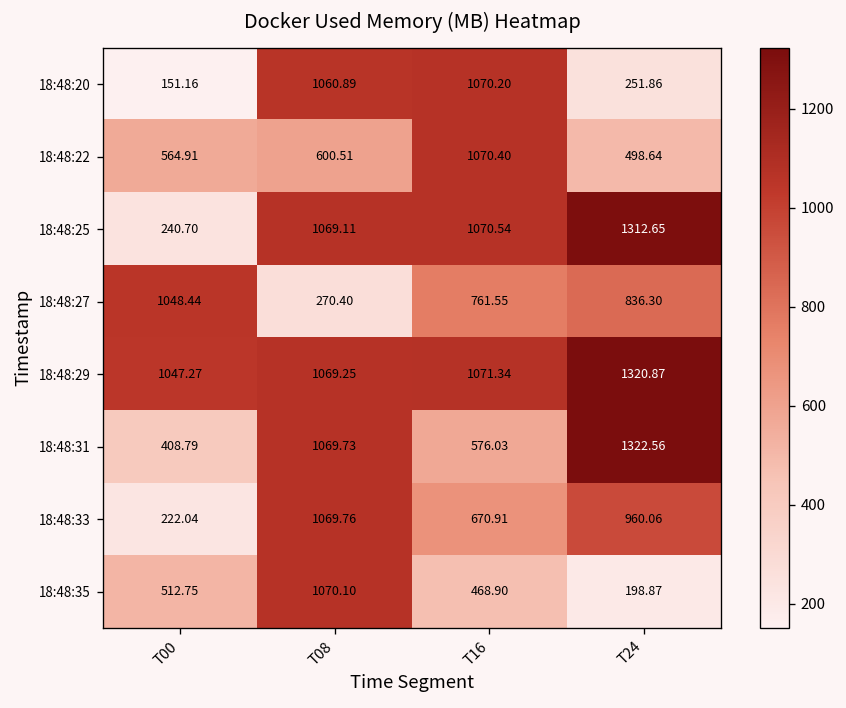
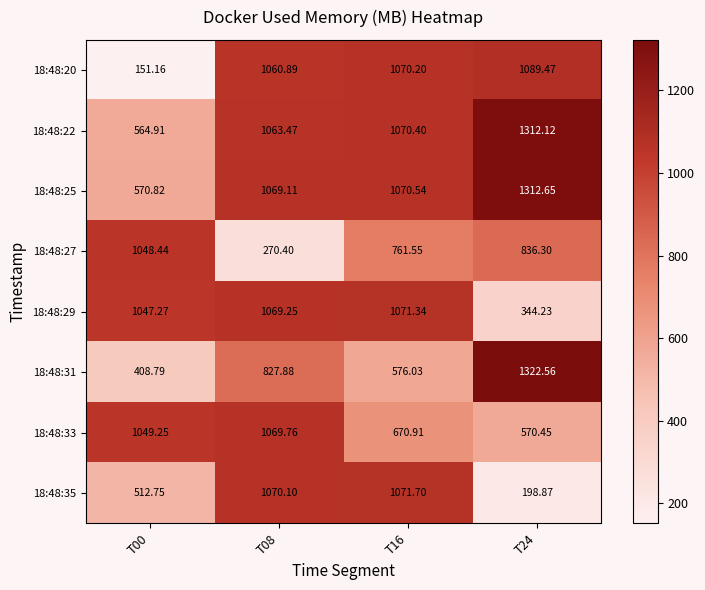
18:48:20, T24: 251.86 -> 1089.47
18:48:22, T08: 600.51 -> 1063.47
18:48:22, T24: 498.64 -> 1312.12
18:48:25, T00: 240.70 -> 570.82
18:48:29, T24: 1320.87 -> 344.23
18:48:31, T08: 1069.73 -> 827.88
18:48:33, T00: 222.04 -> 1049.25
18:48:33, T24: 960.06 -> 570.45
18:48:35, T16: 468.90 -> 1071.70
